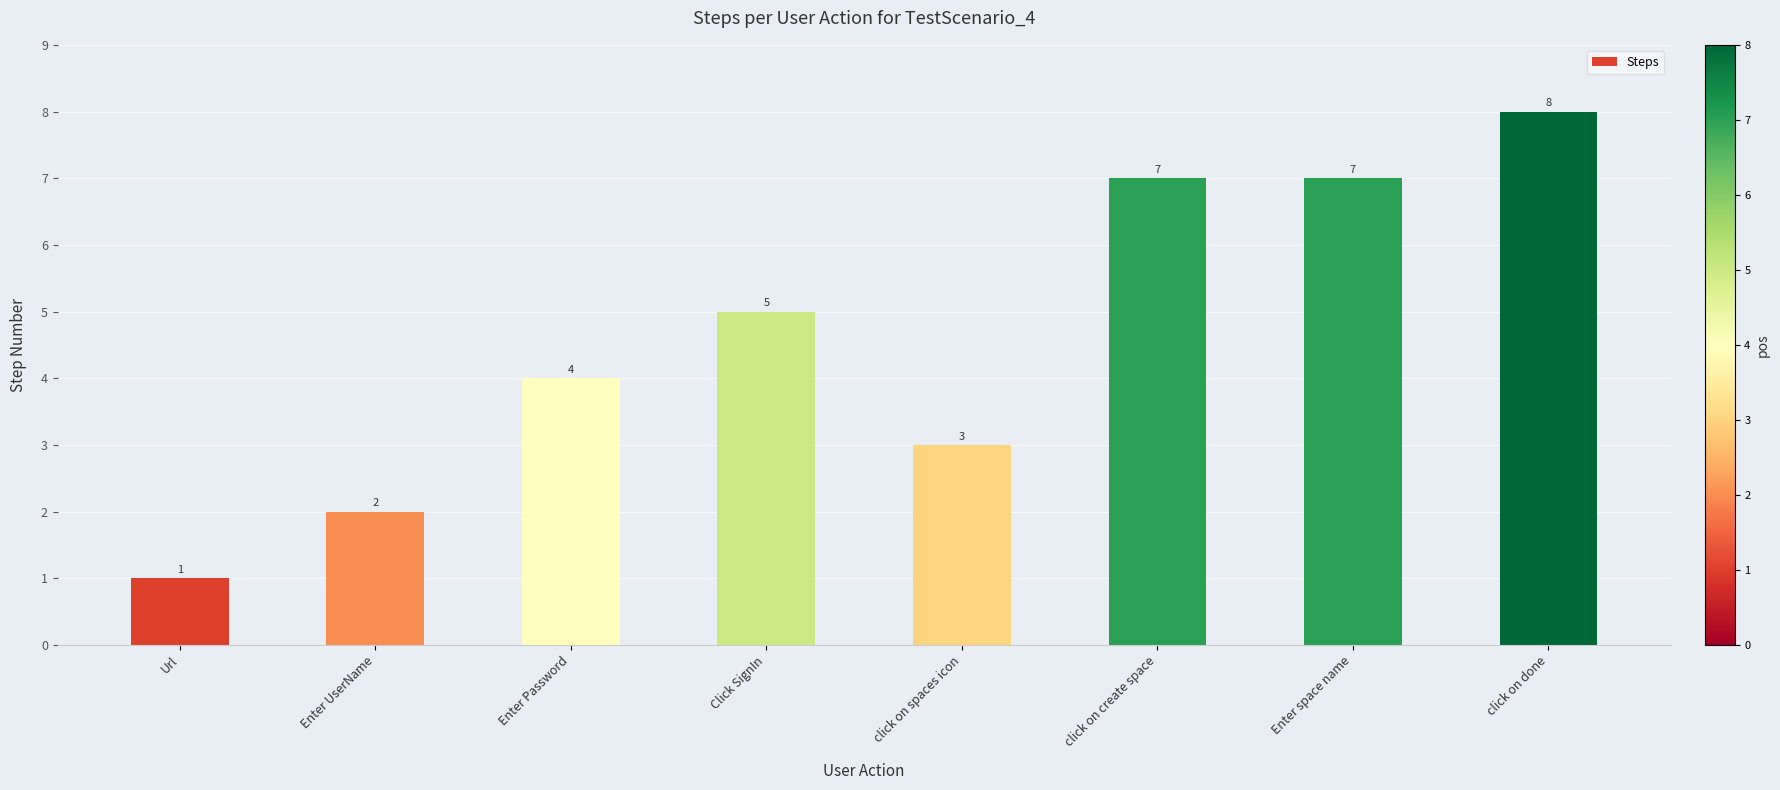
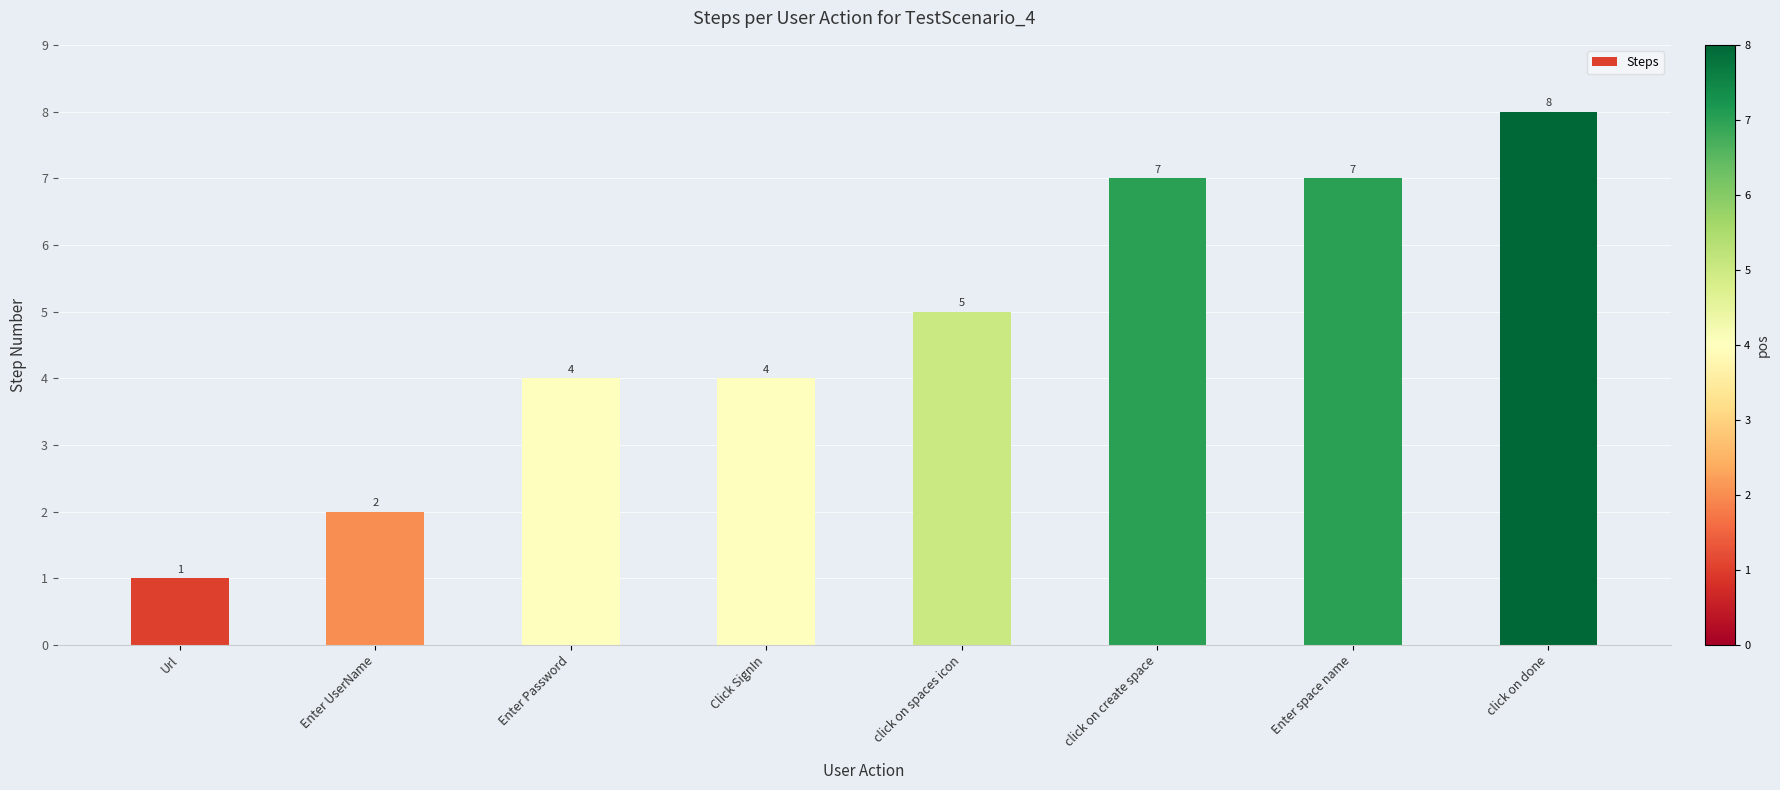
Click SignIn: 5 -> 4
click on spaces icon: 3 -> 5
